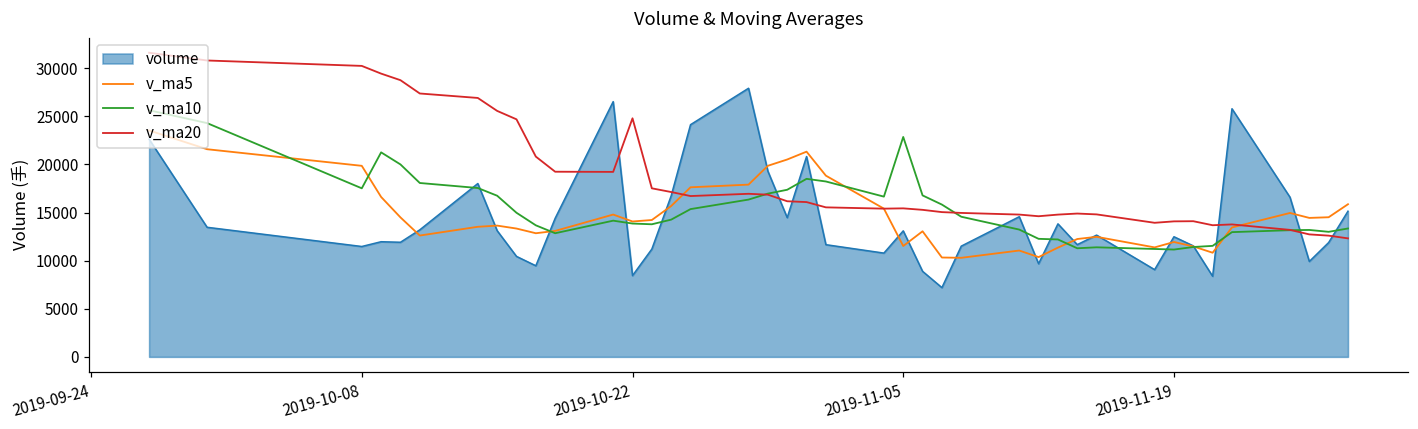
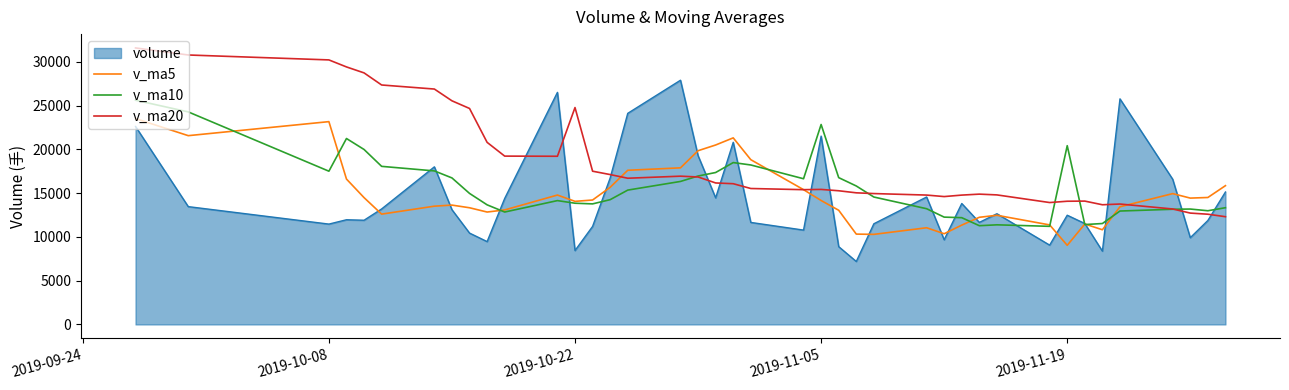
v_ma5, 2019-10-08: 20000 -> 23000
volume, 2019-11-05: 13000 -> 22000
v_ma5, 2019-11-05: 12000 -> 14000
v_ma5, 2019-11-19: 12000 -> 9000
v_ma10, 2019-11-19: 11000 -> 20000
